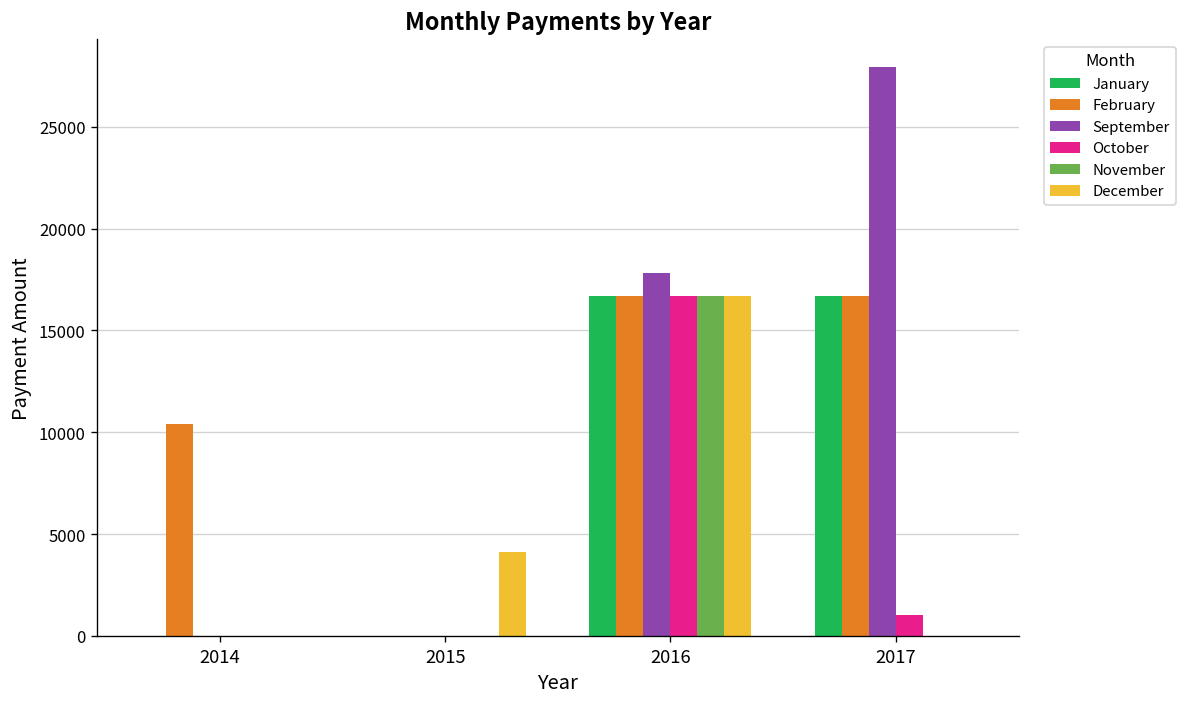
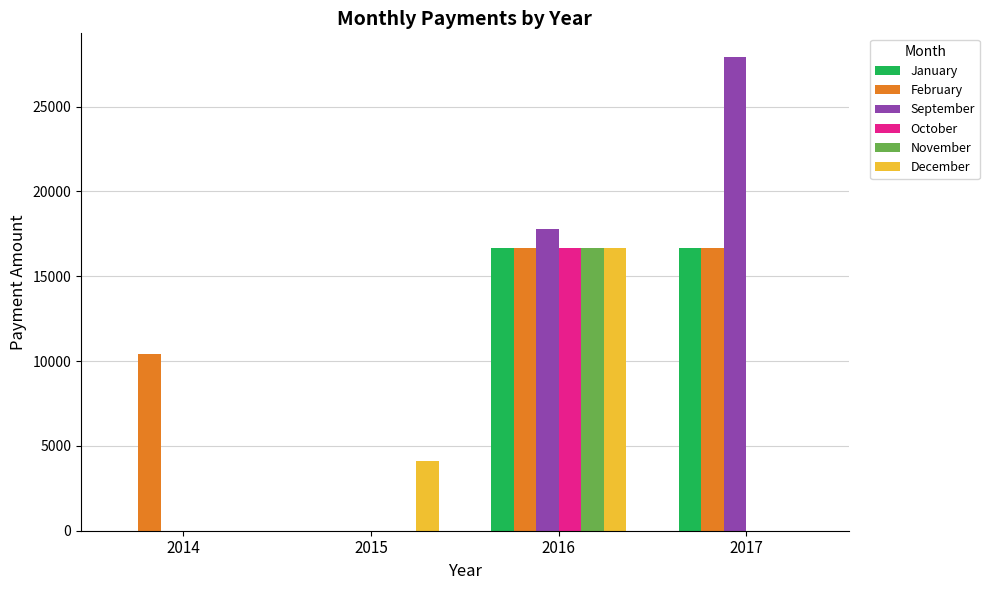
October, 2017: 1000 -> 0
